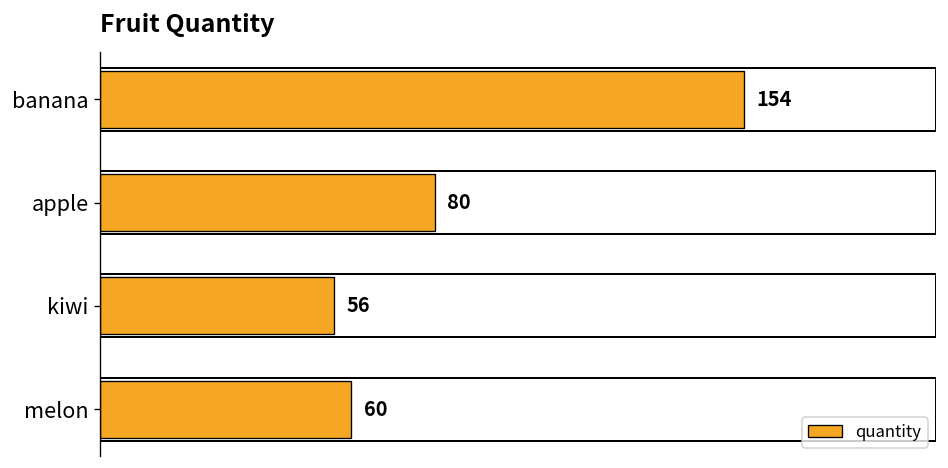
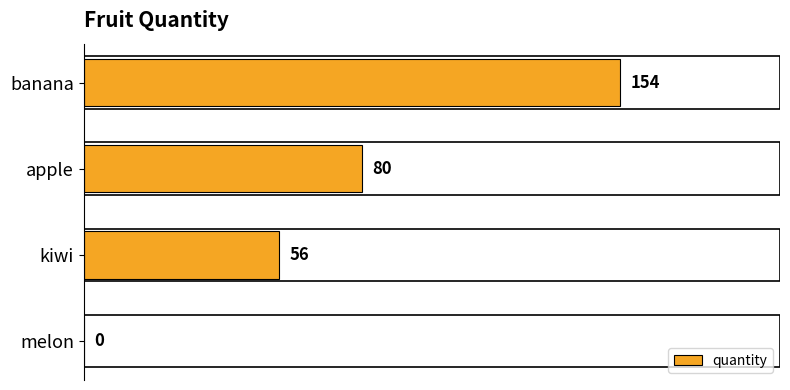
melon: 60 -> 0
